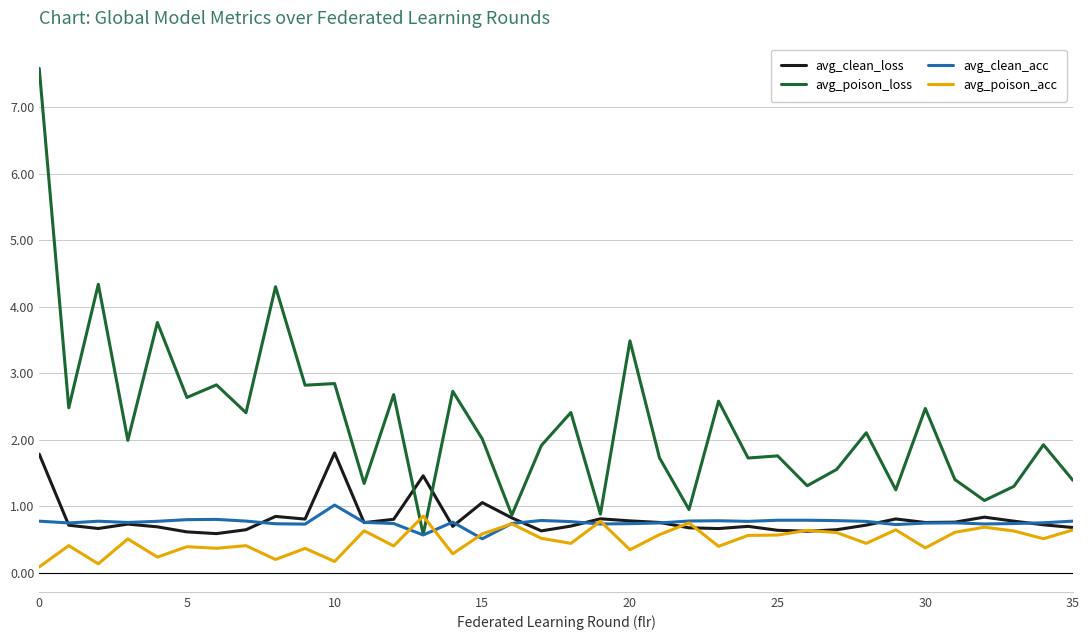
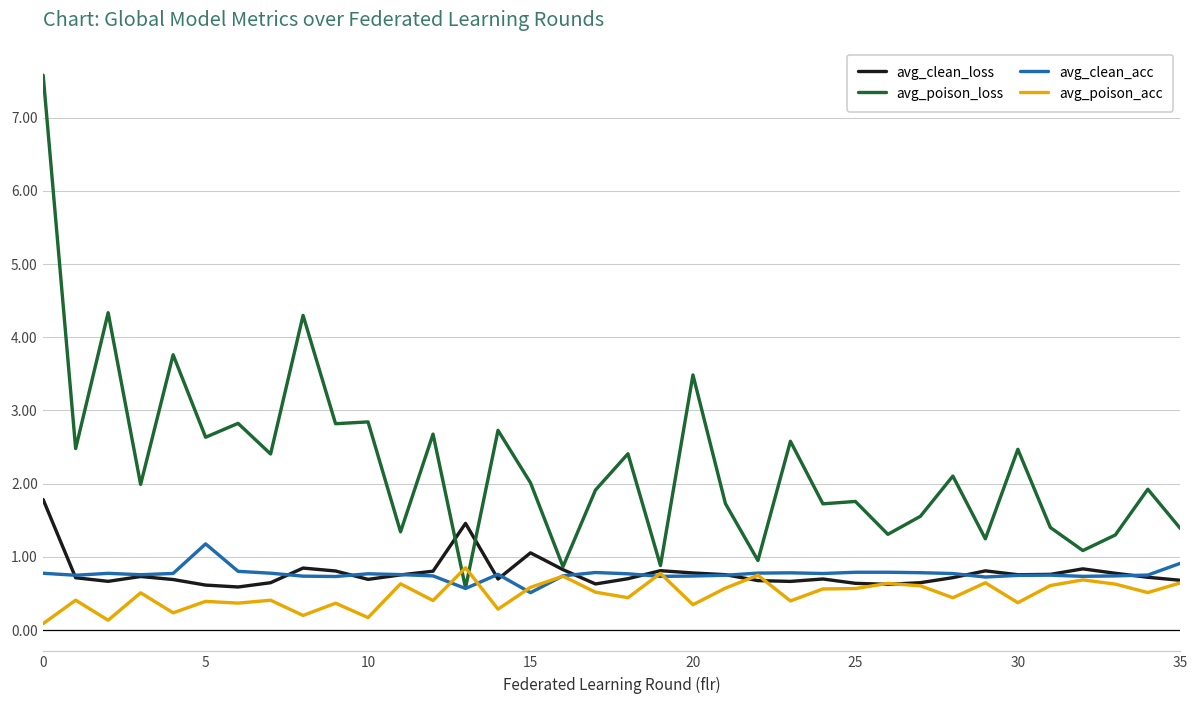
avg_clean_acc, 5: 0.8 -> 1.2
avg_clean_loss, 10: 1.8 -> 0.7
avg_clean_acc, 10: 1.0 -> 0.8
avg_clean_acc, 35: 0.8 -> 0.9
